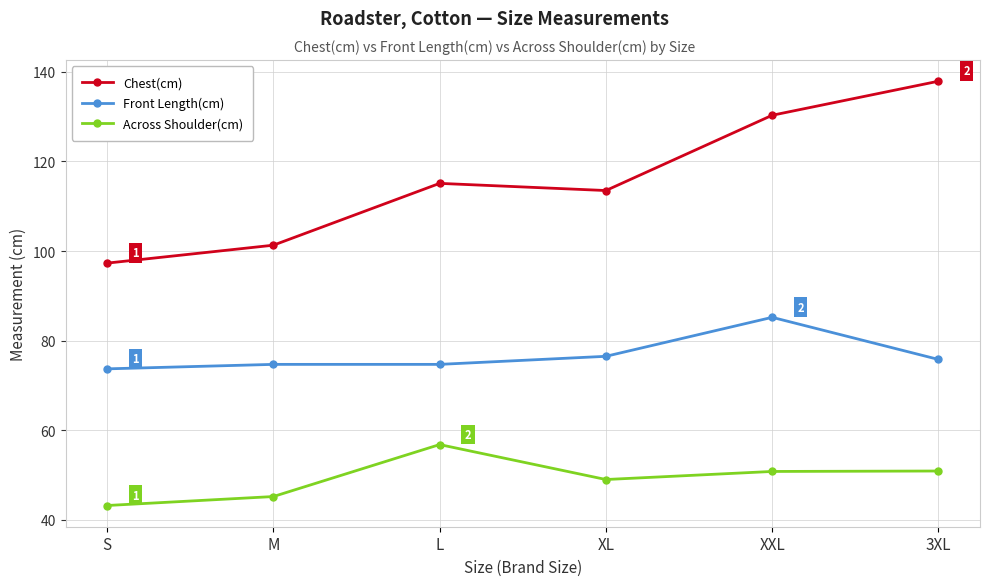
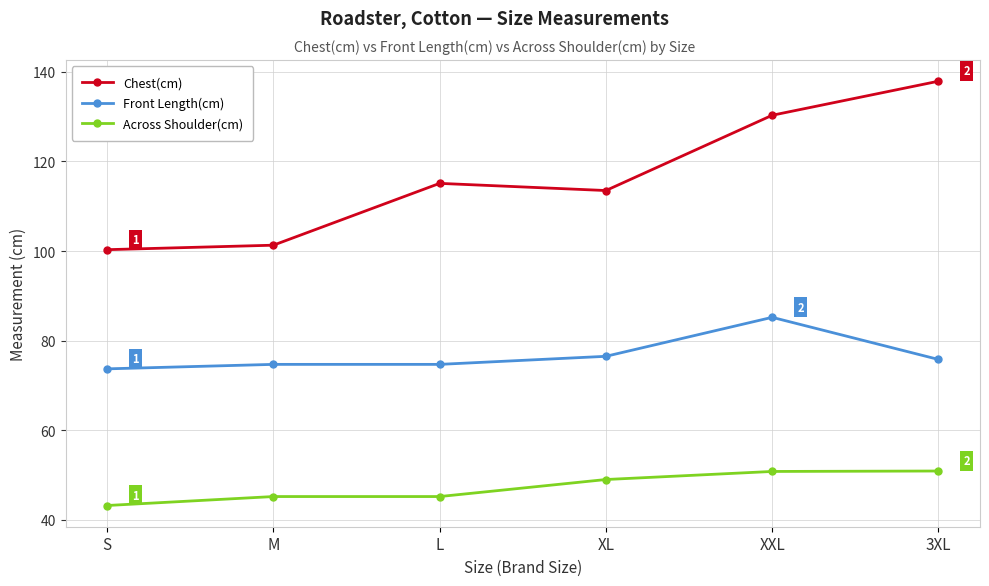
Chest(cm), S: 97 -> 100
Across Shoulder(cm), L: 57 -> 45
